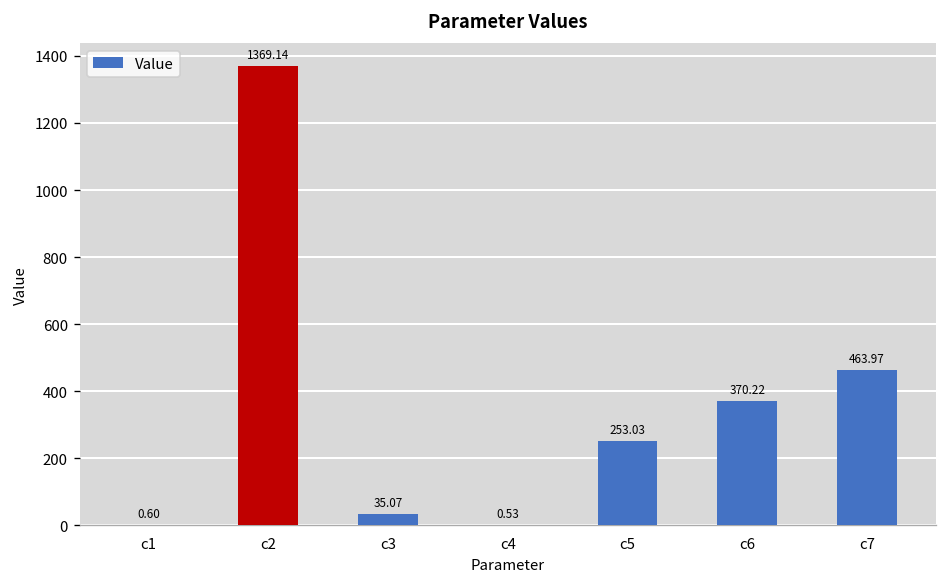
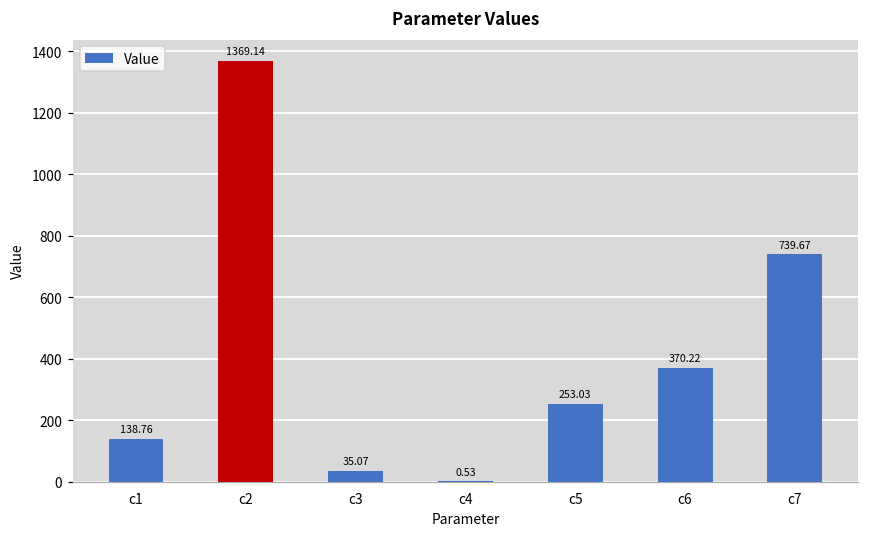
c1: 0.60 -> 138.76
c7: 463.97 -> 739.67
